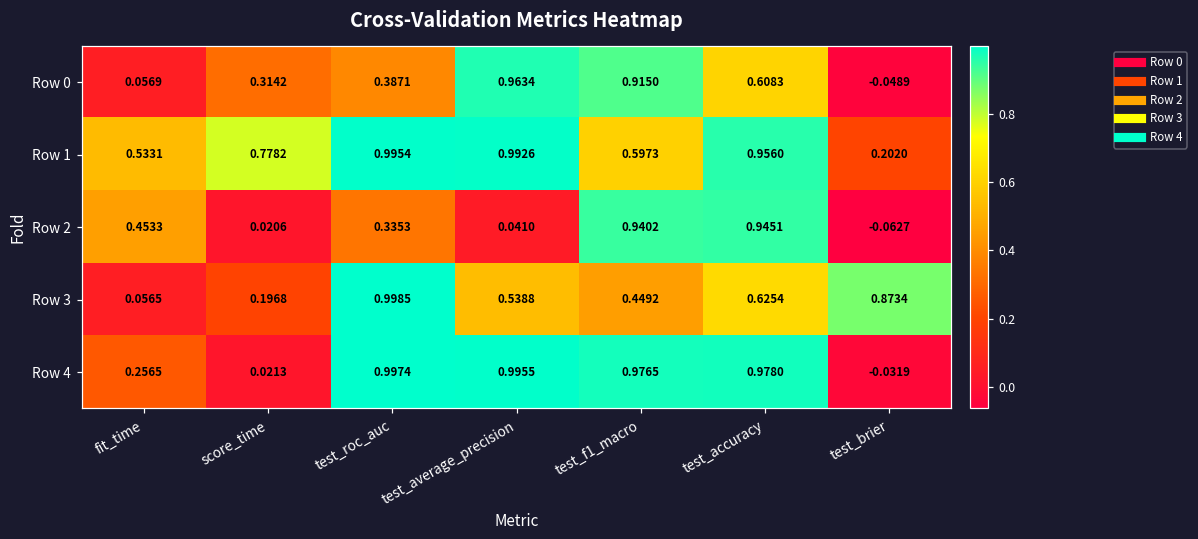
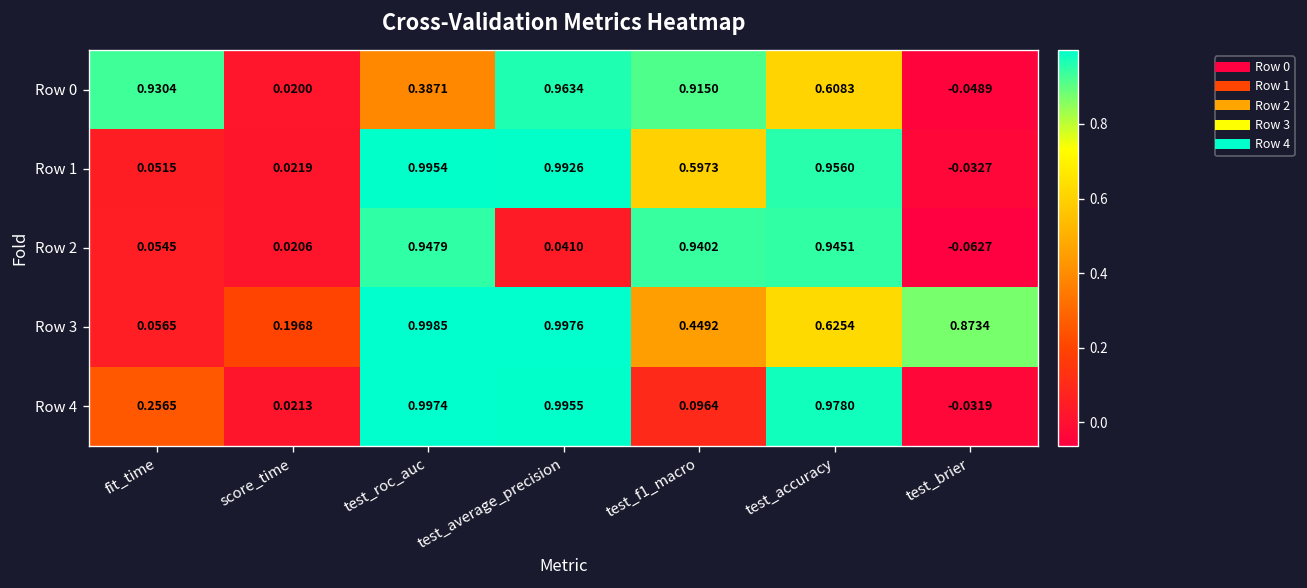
Row 0, fit_time: 0.0569 -> 0.9304
Row 0, score_time: 0.3142 -> 0.0200
Row 1, fit_time: 0.5331 -> 0.0515
Row 1, score_time: 0.7782 -> 0.0219
Row 1, test_brier: 0.2020 -> -0.0327
Row 2, fit_time: 0.4533 -> 0.0545
Row 2, test_roc_auc: 0.3353 -> 0.9479
Row 3, test_average_precision: 0.5388 -> 0.9976
Row 4, test_f1_macro: 0.9765 -> 0.0964
